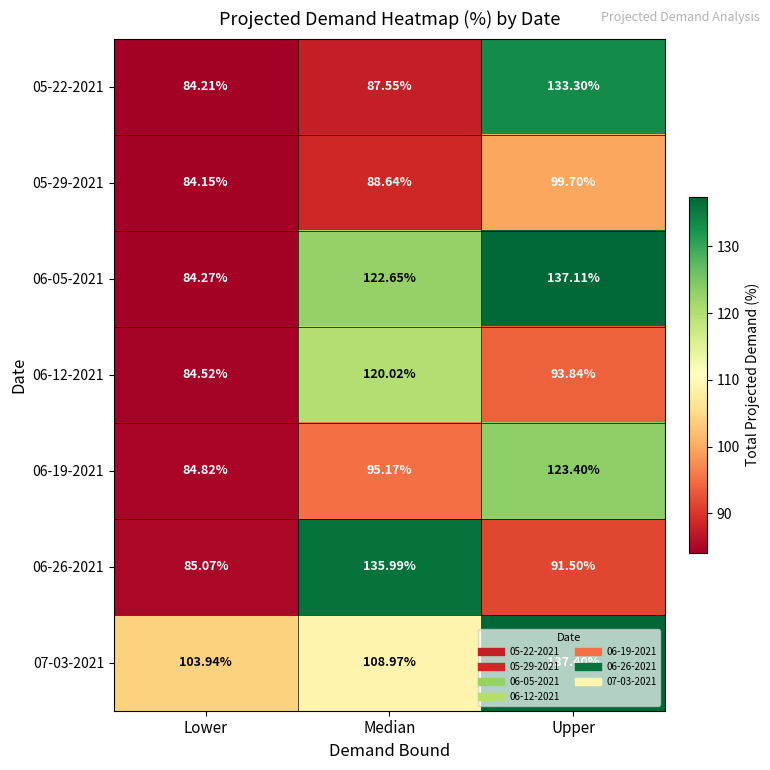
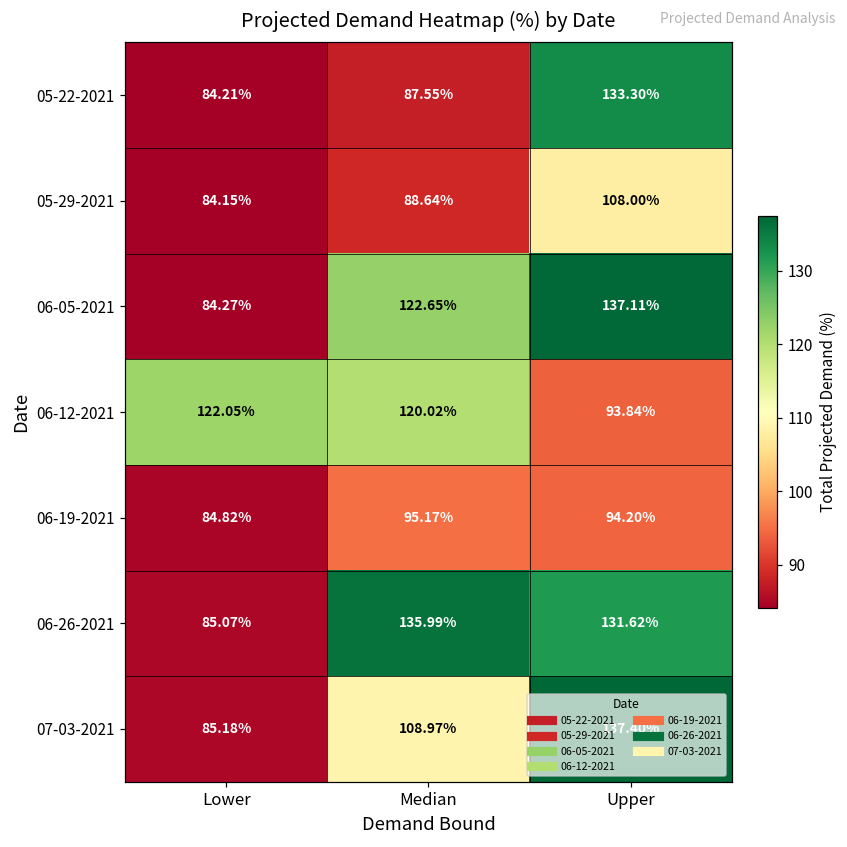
05-29-2021, Upper: 99.70% -> 108.00%
06-12-2021, Lower: 84.52% -> 122.05%
06-19-2021, Upper: 123.40% -> 94.20%
06-26-2021, Upper: 91.50% -> 131.62%
07-03-2021, Lower: 103.94% -> 85.18%
